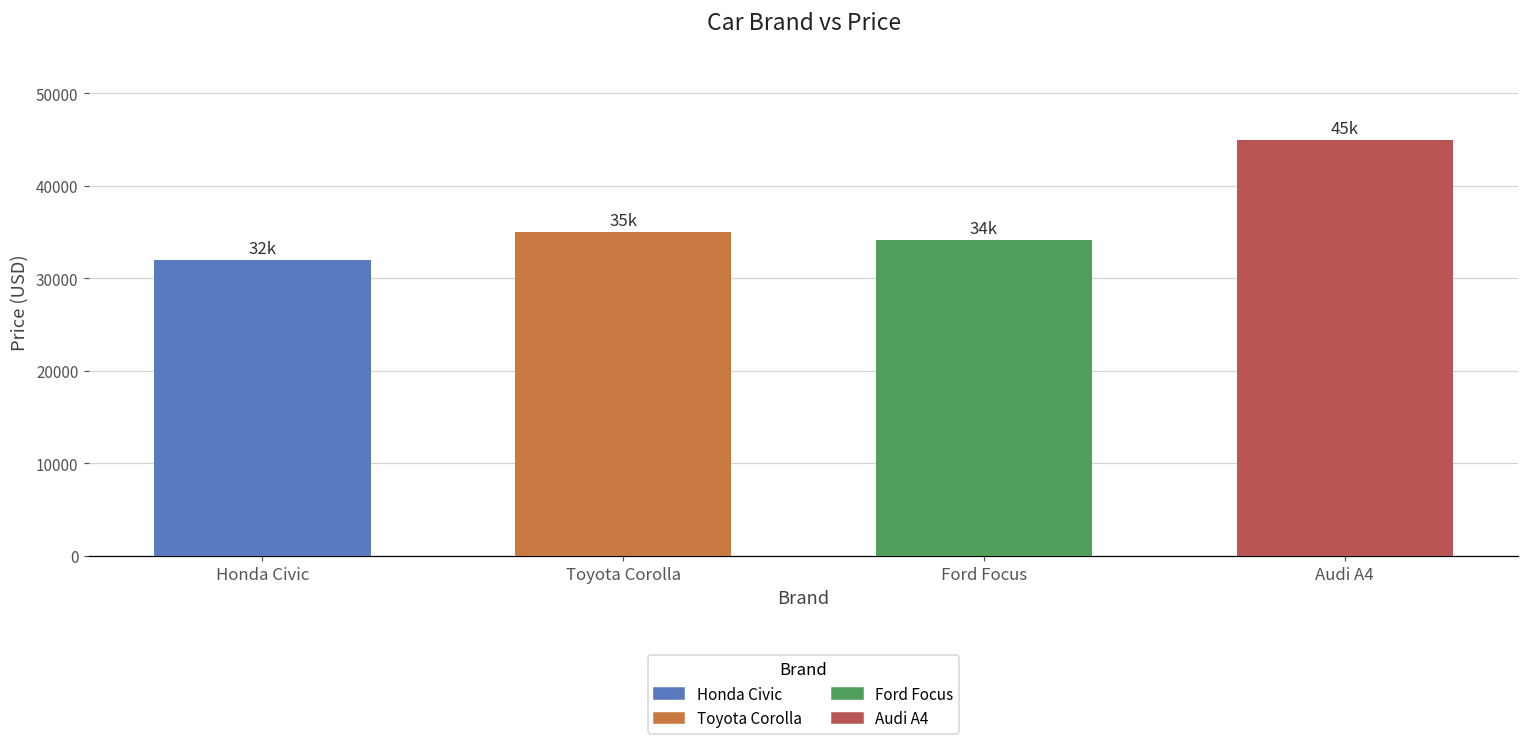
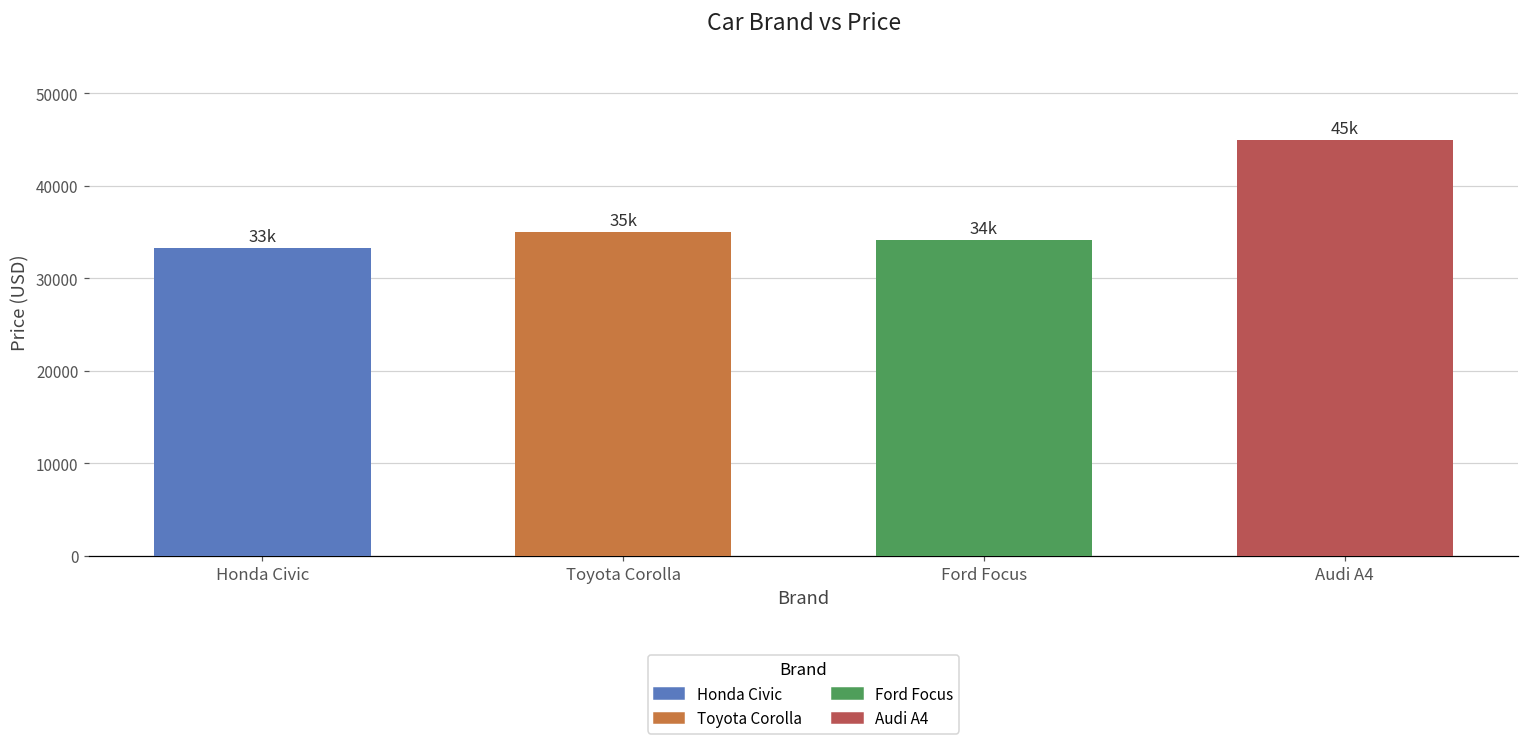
Honda Civic: 32k -> 33k
